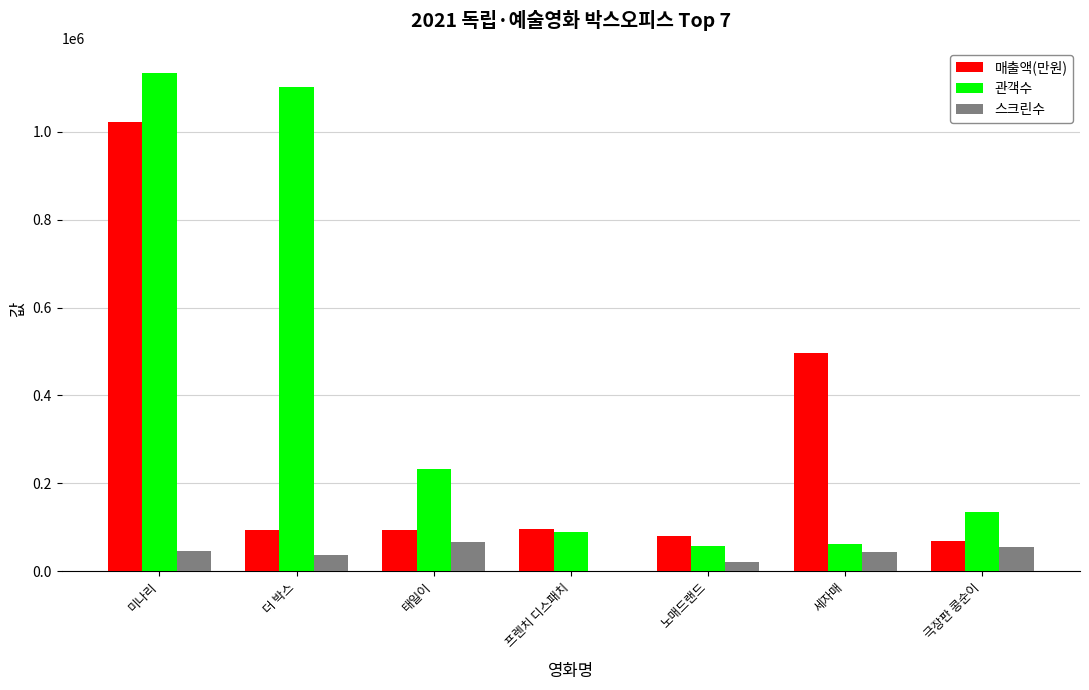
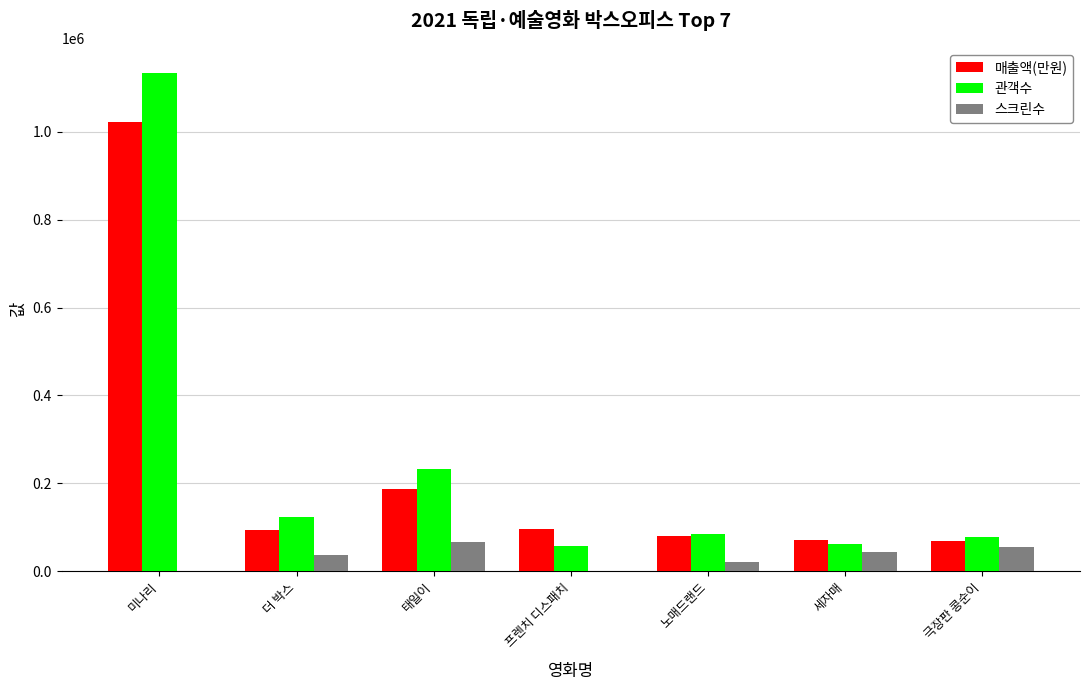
스크린수, 미나리: 50000 -> 0
관객수, 더 박스: 1100000 -> 120000
매출액(만원), 태일이: 90000 -> 190000
관객수, 프렌치 디스패치: 90000 -> 60000
관객수, 노매드랜드: 60000 -> 90000
매출액(만원), 세자매: 500000 -> 70000
관객수, 극장판 콩순이: 130000 -> 80000
